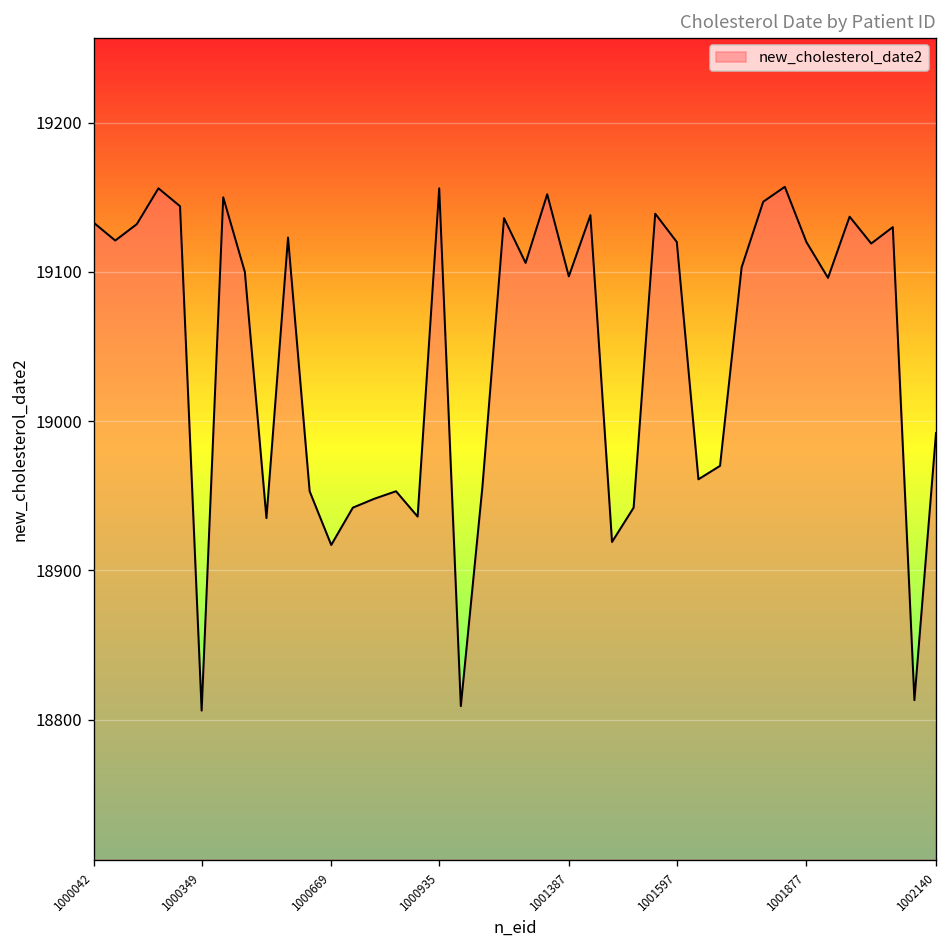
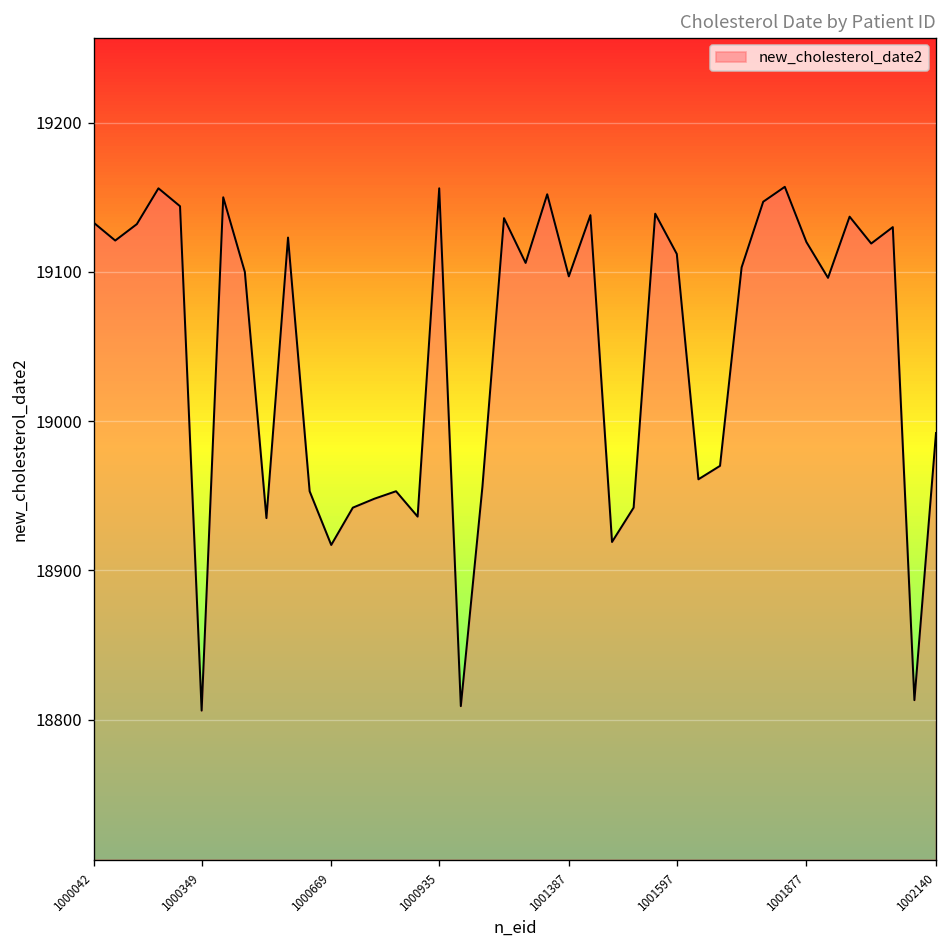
1001597: 19120 -> 19112
